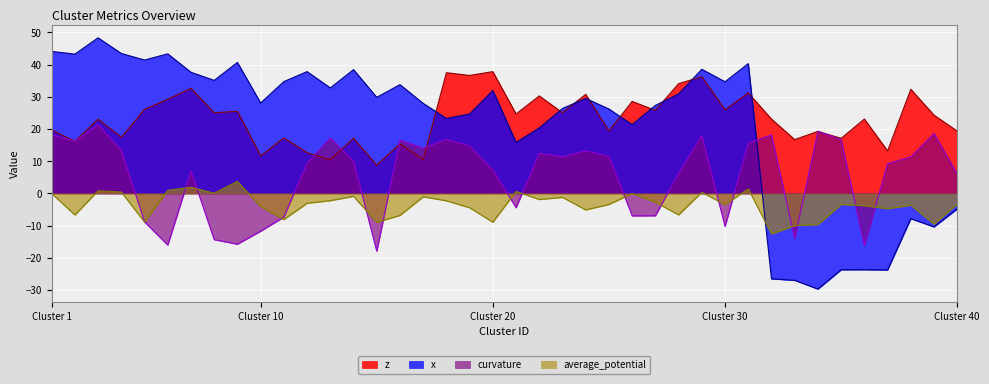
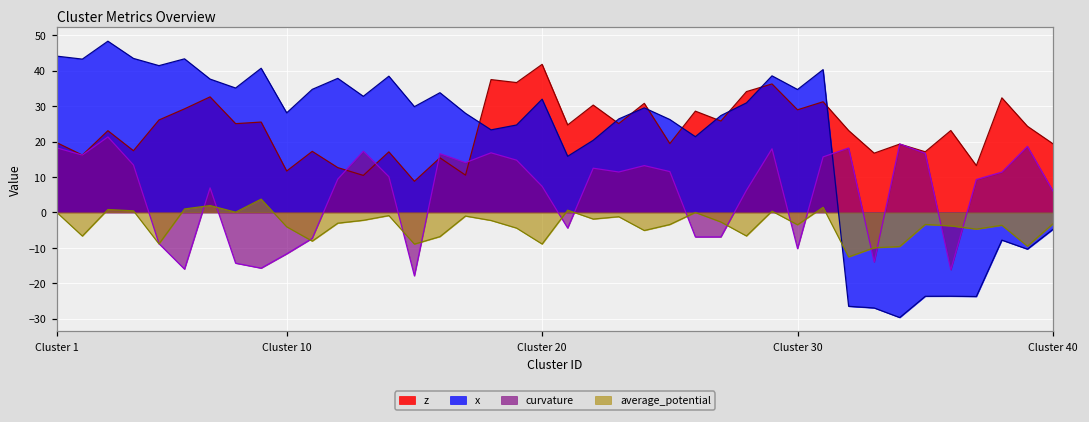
z, Cluster 20: 38 -> 42
z, Cluster 30: 26 -> 29
